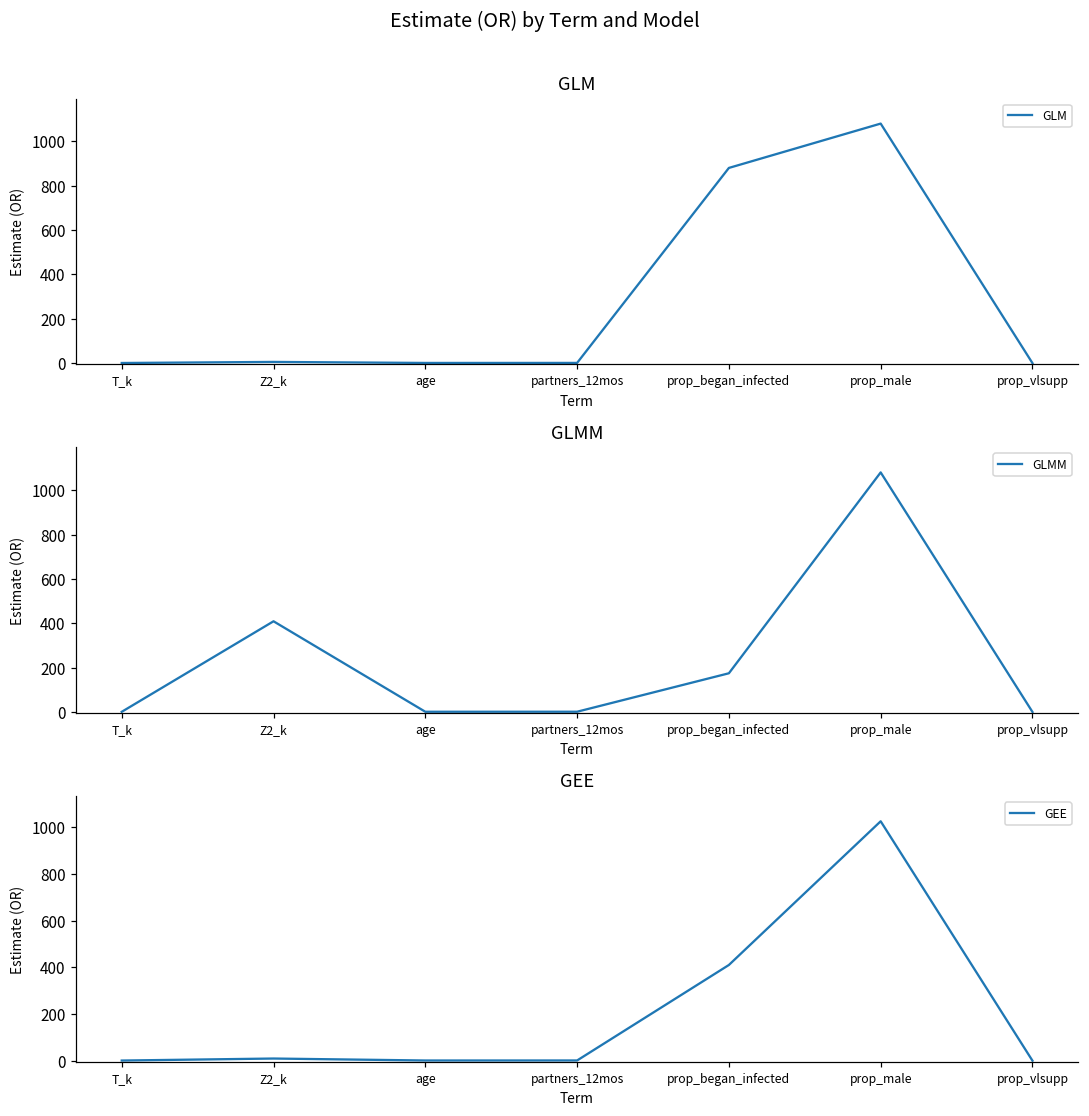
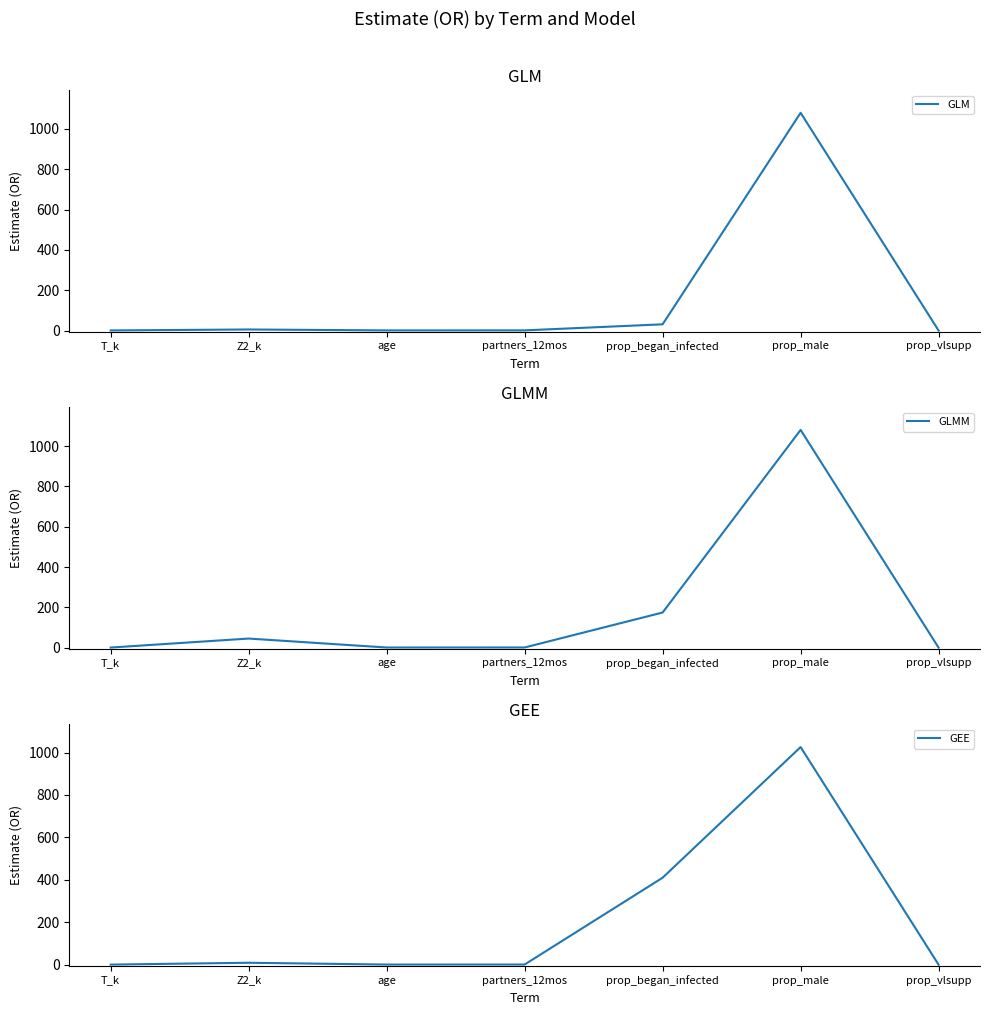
GLM, prop_began_infected: 880 -> 30
GLMM, Z2_k: 410 -> 50
